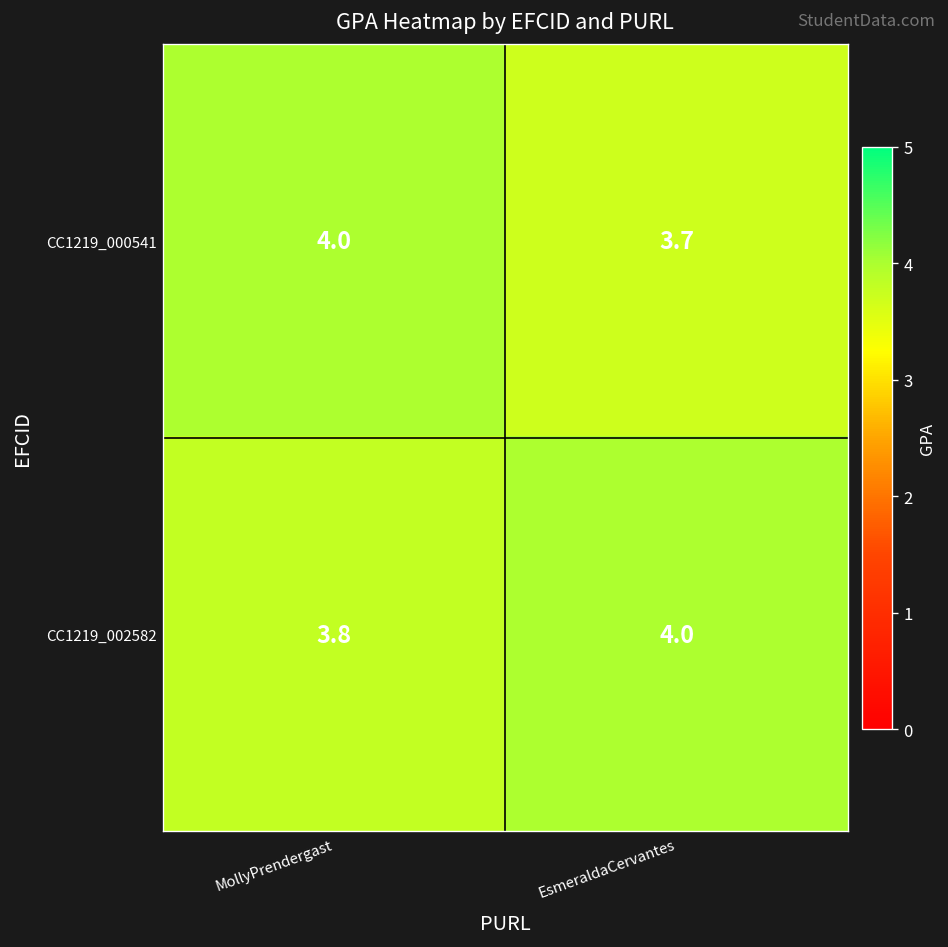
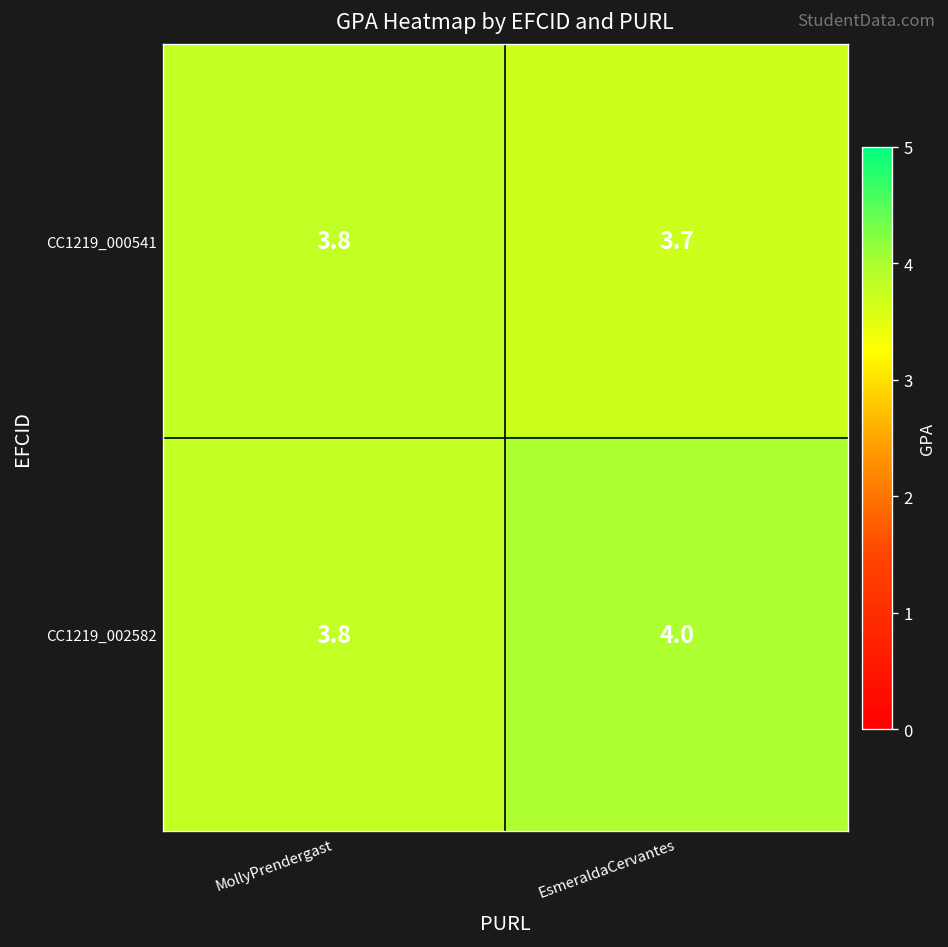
CC1219_000541, MollyPrendergast: 4.0 -> 3.8
